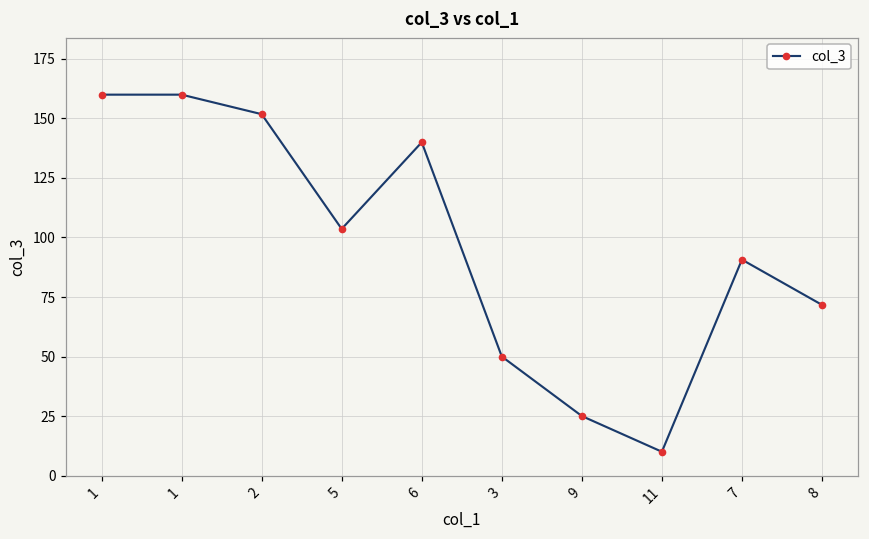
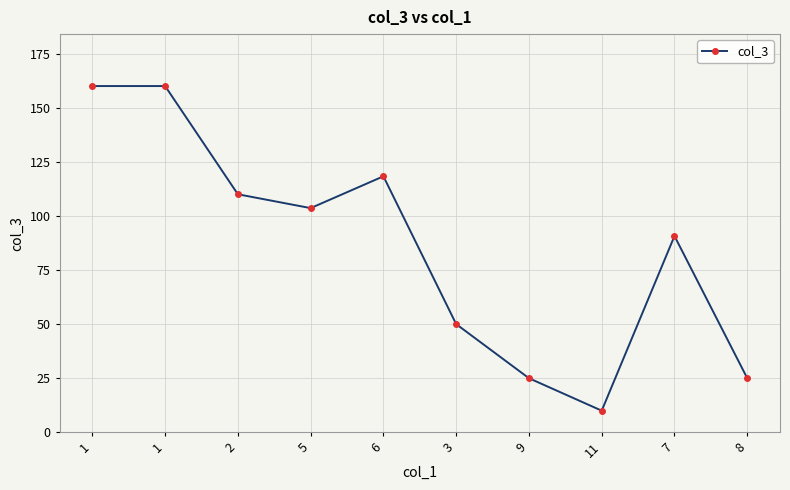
2: 152 -> 110
6: 140 -> 118
8: 72 -> 25
